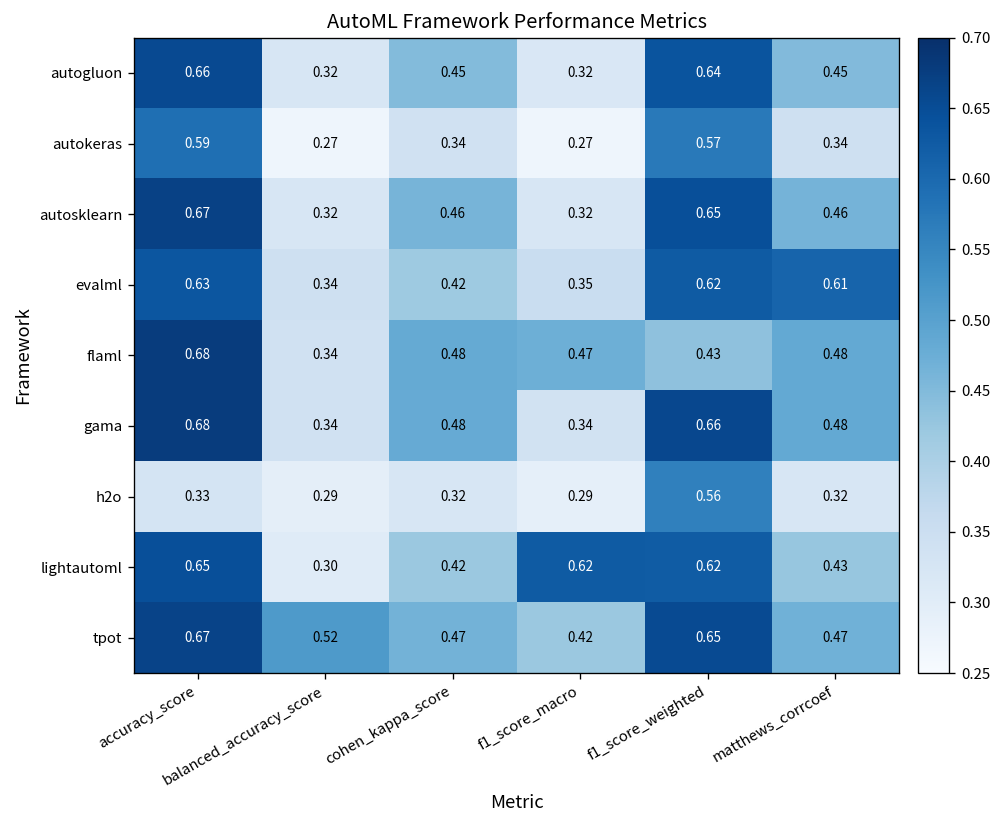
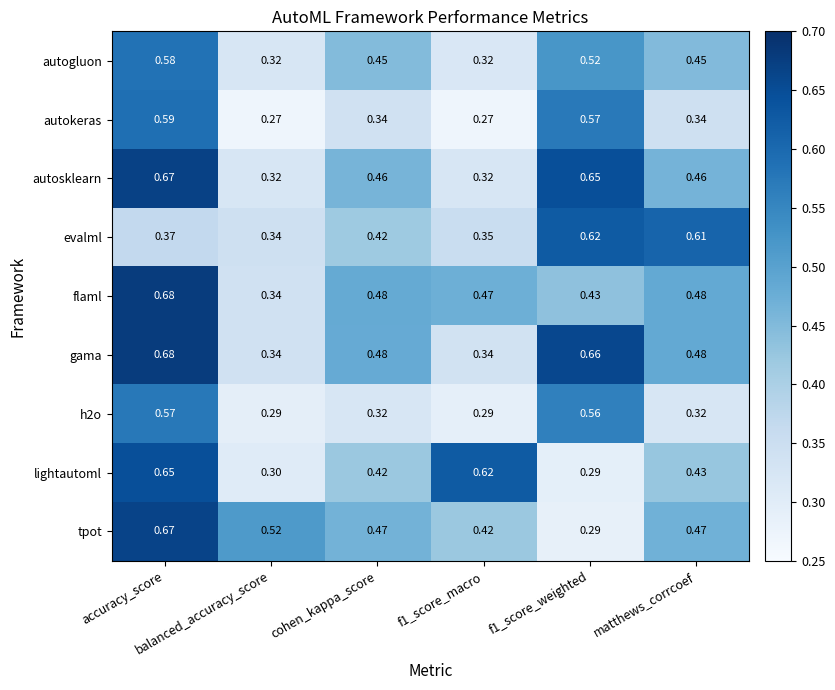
autogluon, accuracy_score: 0.66 -> 0.58
autogluon, f1_score_weighted: 0.64 -> 0.52
evalml, accuracy_score: 0.63 -> 0.37
h2o, accuracy_score: 0.33 -> 0.57
lightautoml, f1_score_weighted: 0.62 -> 0.29
tpot, f1_score_weighted: 0.65 -> 0.29
